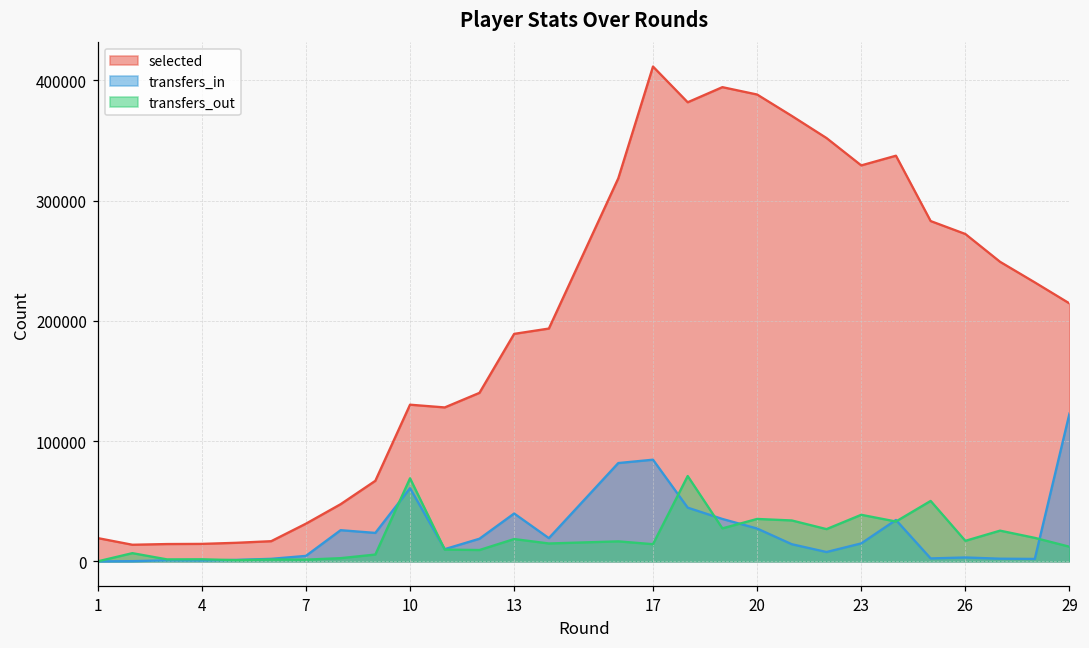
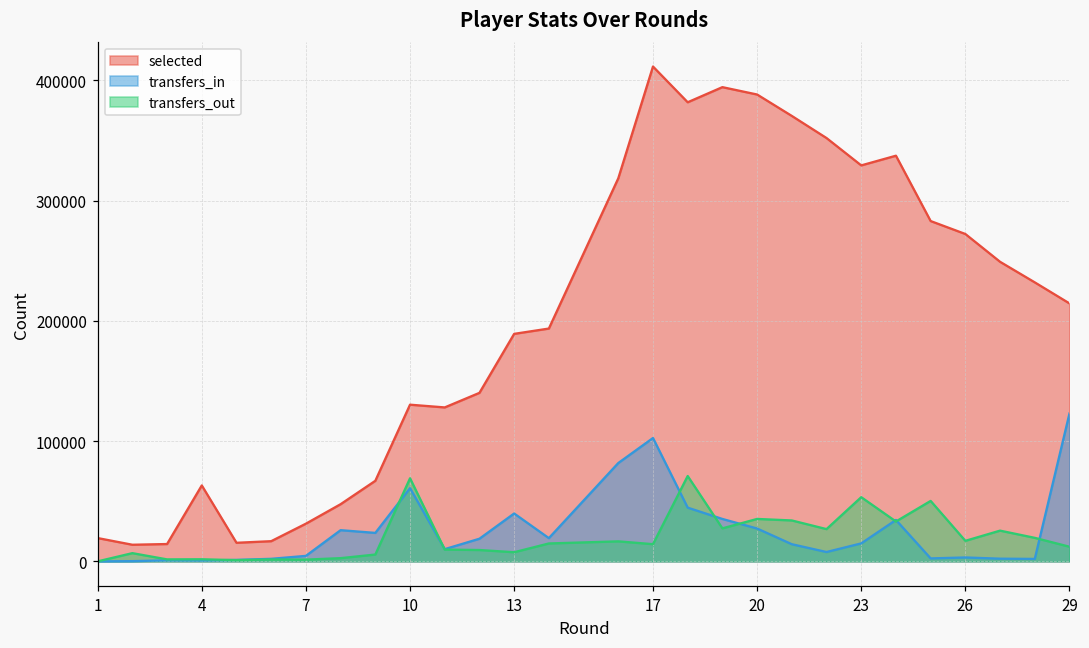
selected, 4: 15000 -> 63000
transfers_out, 13: 19000 -> 8000
transfers_in, 17: 85000 -> 103000
transfers_out, 23: 39000 -> 53000
